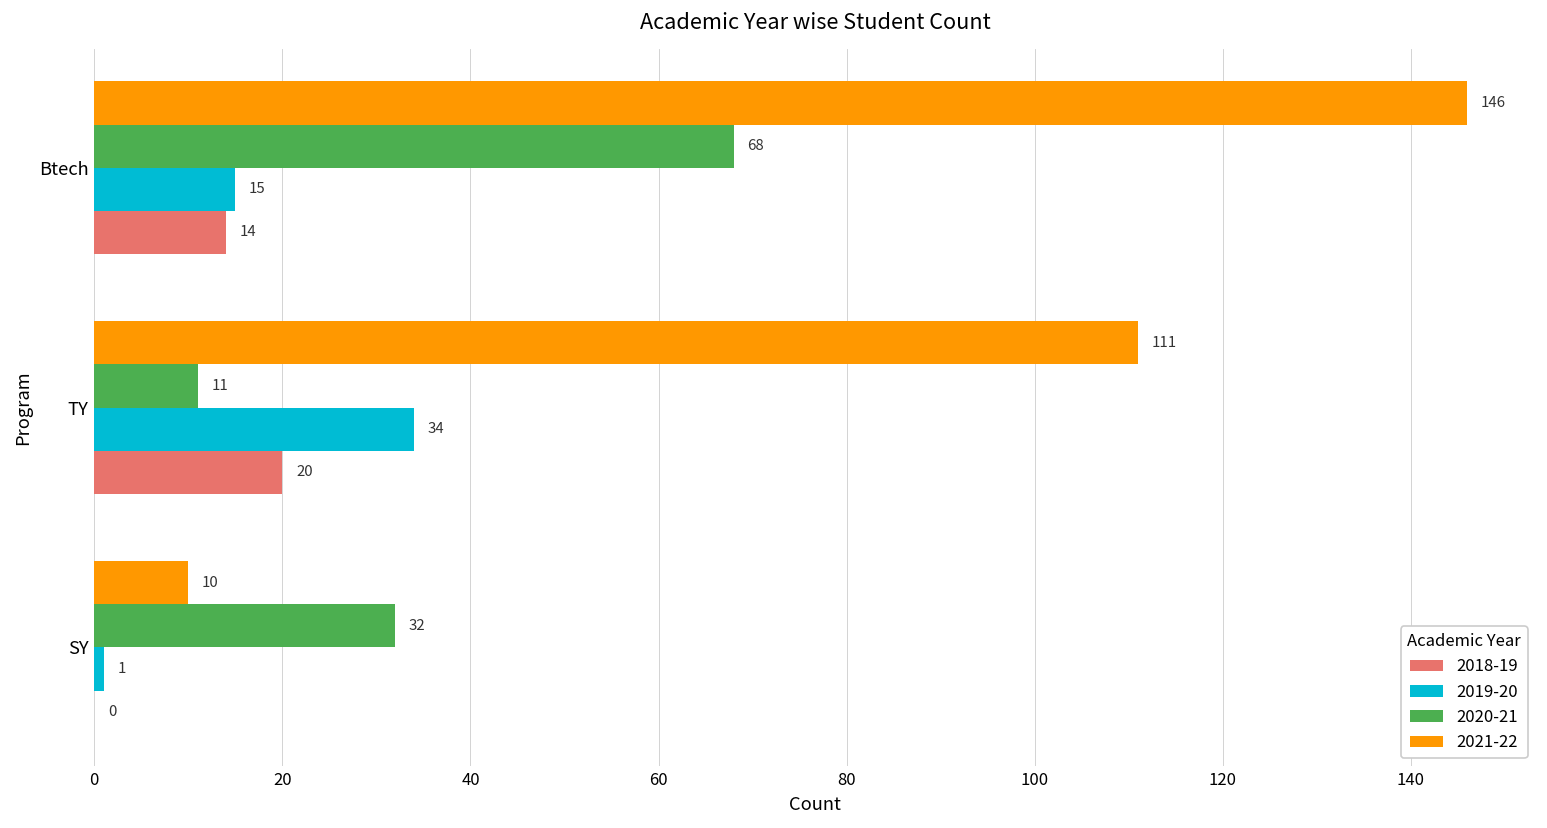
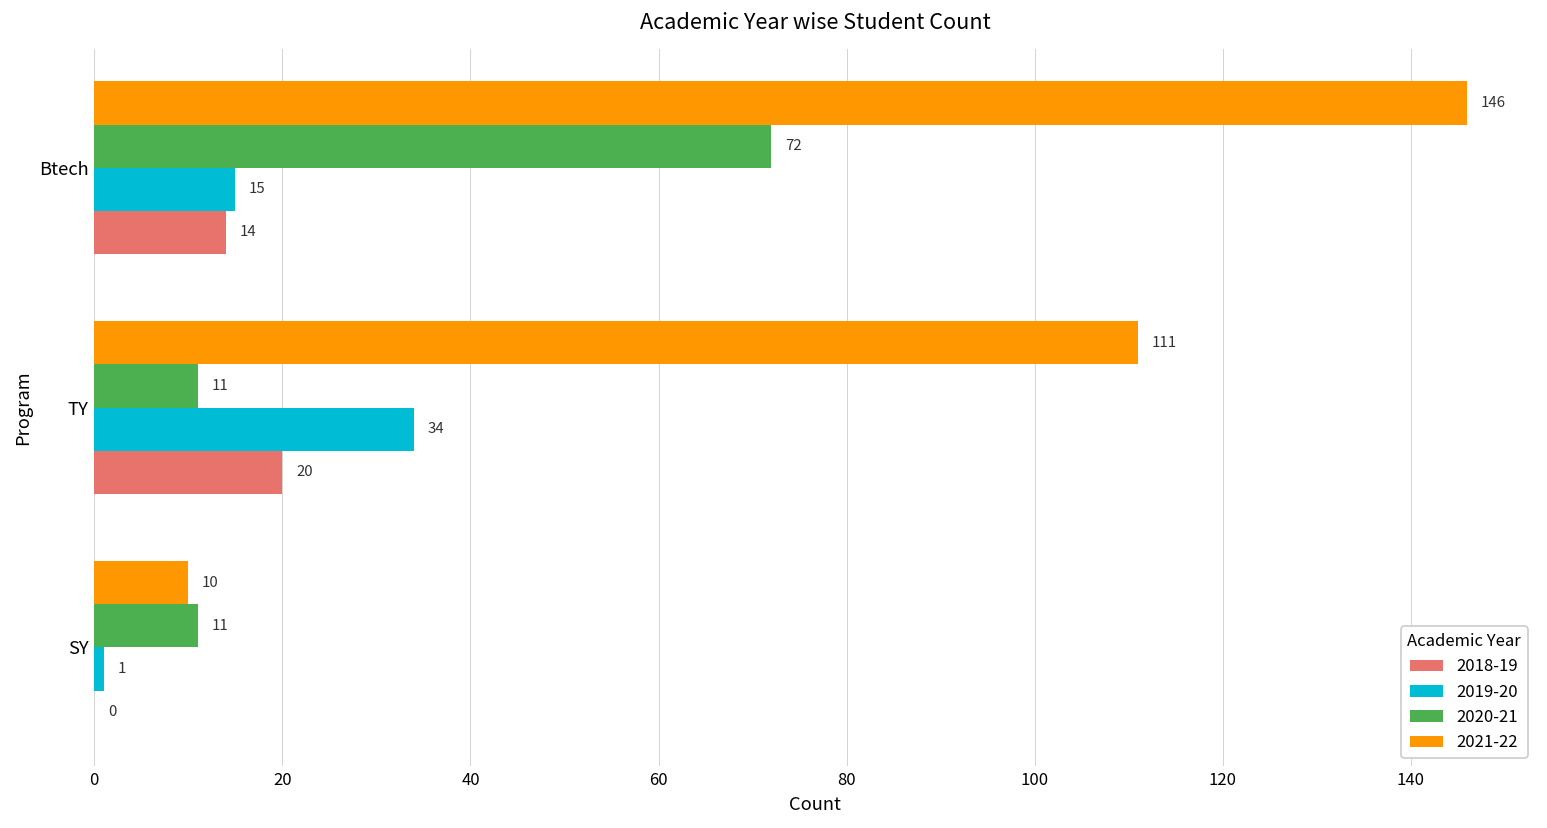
2020-21, Btech: 68 -> 72
2020-21, SY: 32 -> 11
